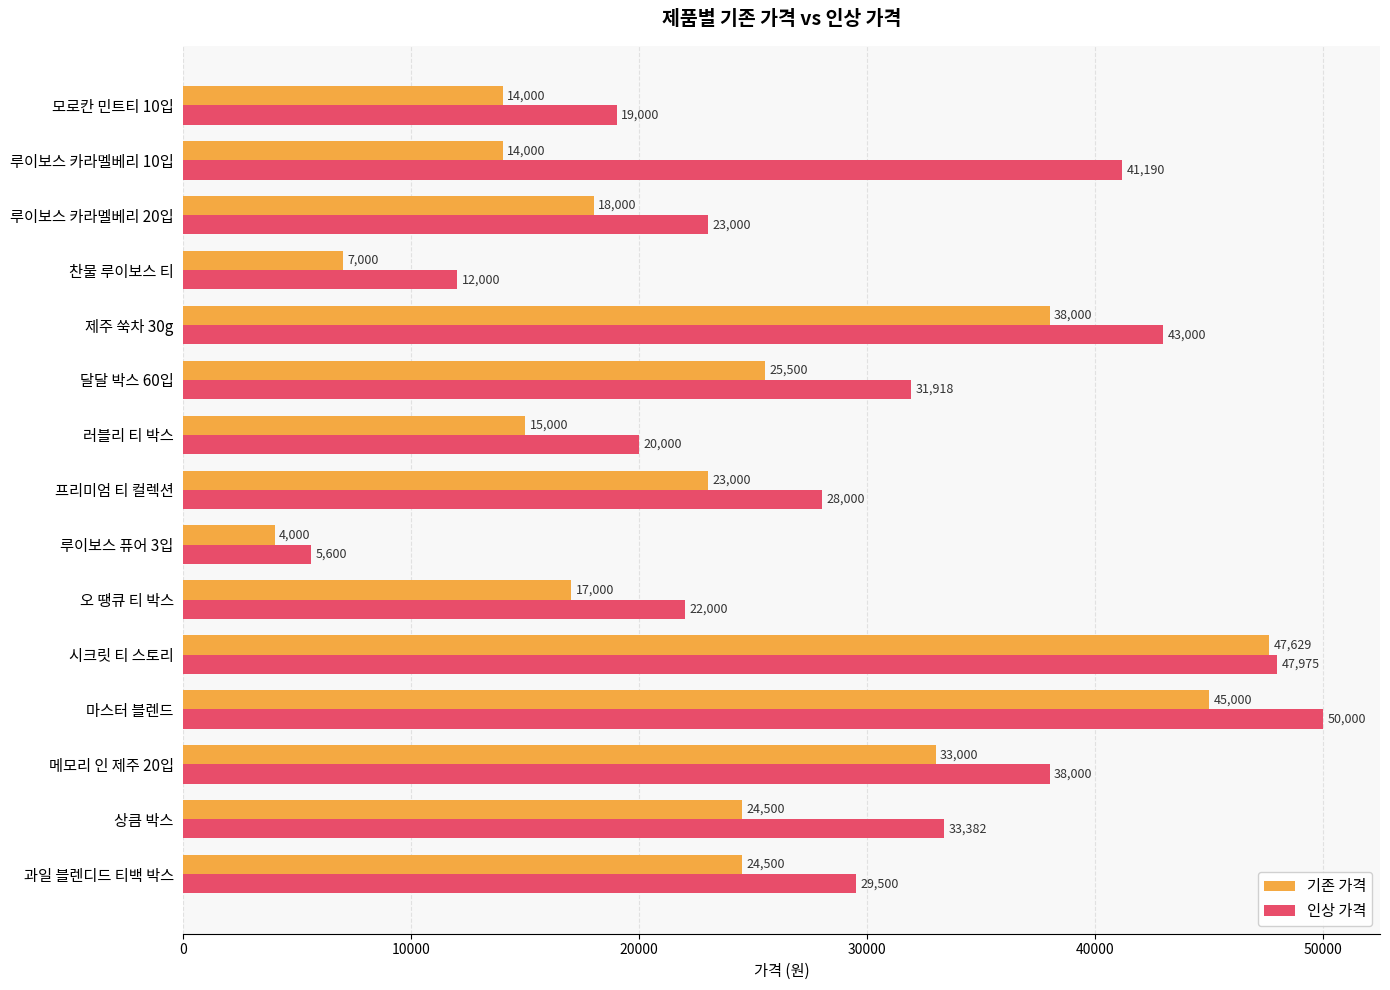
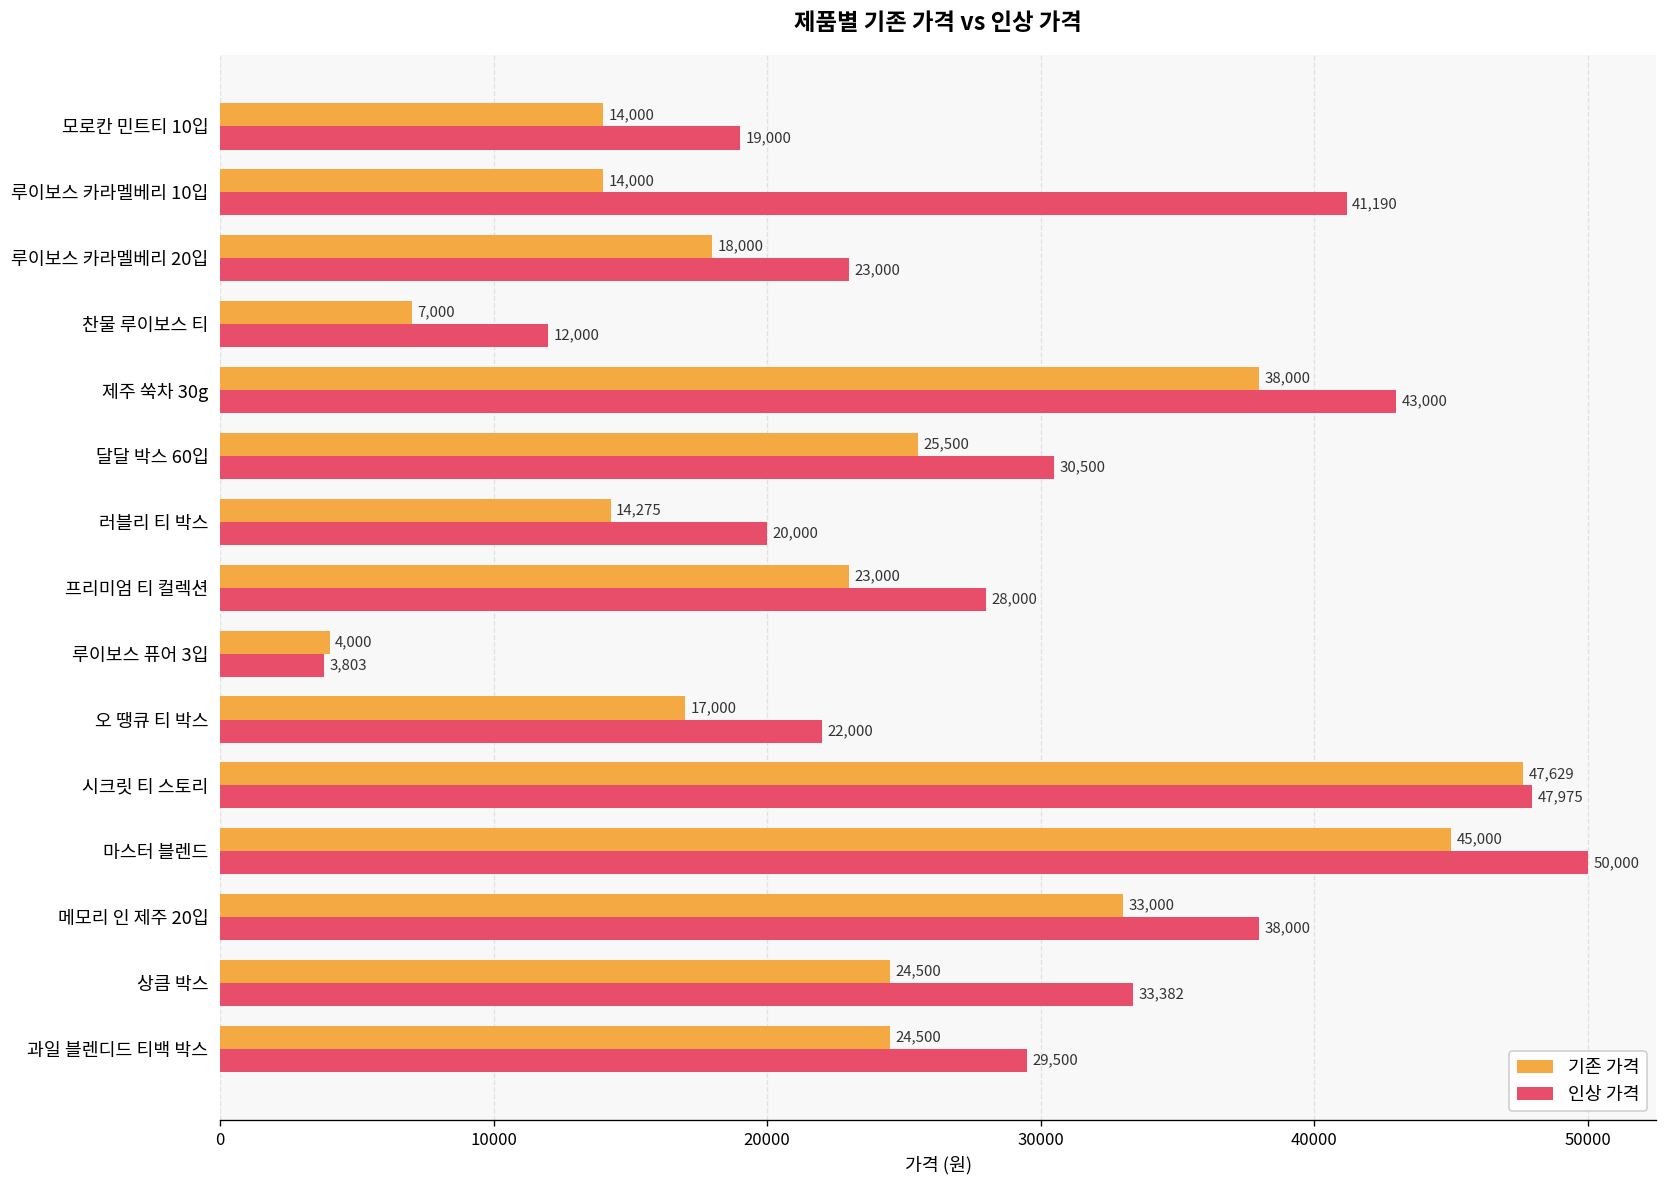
인상 가격, 달달 박스 60입: 31,918 -> 30,500
기존 가격, 러블리 티 박스: 15,000 -> 14,275
인상 가격, 루이보스 퓨어 3입: 5,600 -> 3,803
